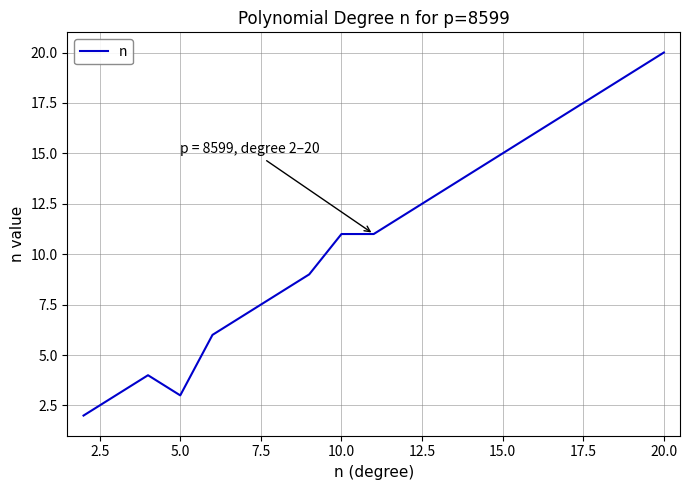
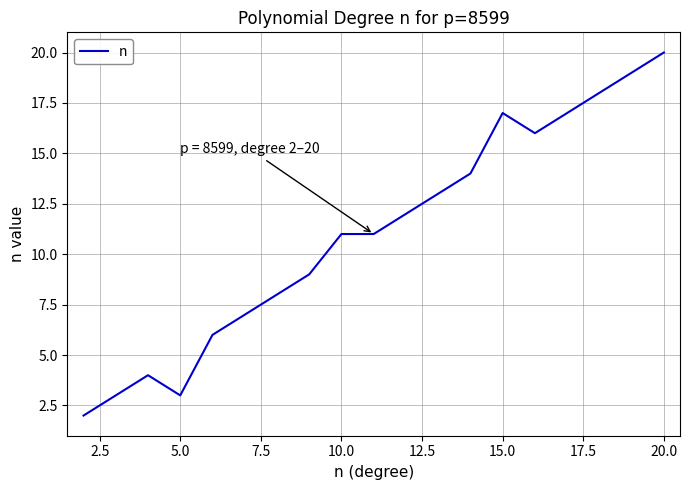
15.0: 15 -> 17
